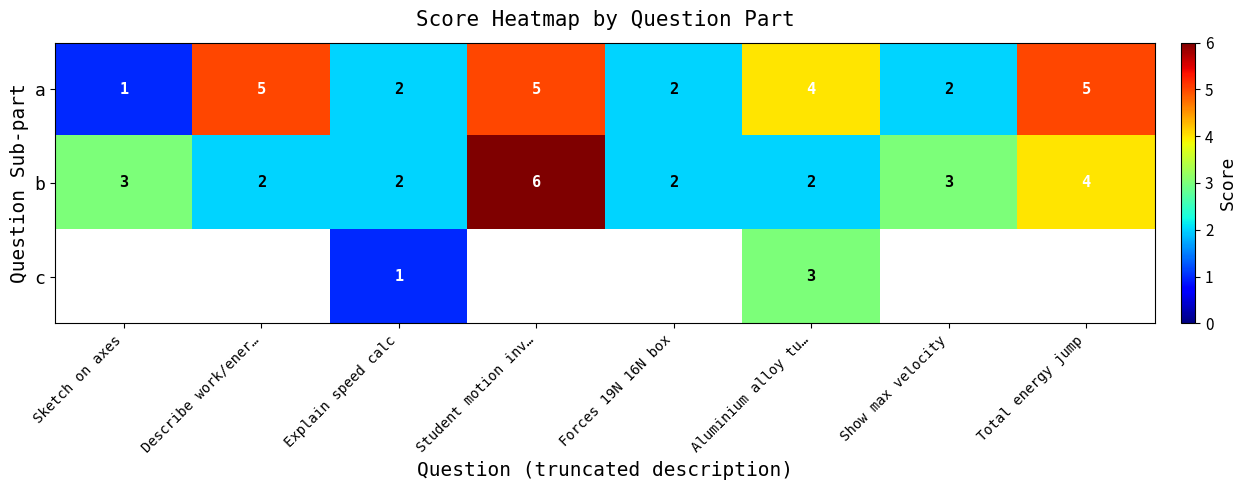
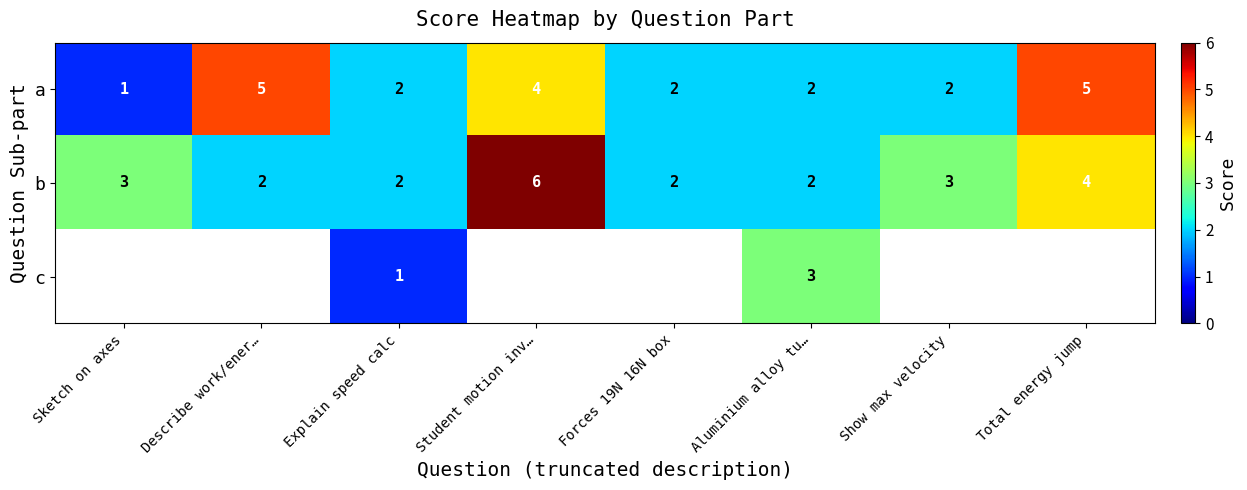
a, Student motion inv…: 5 -> 4
a, Aluminium alloy tu…: 4 -> 2
